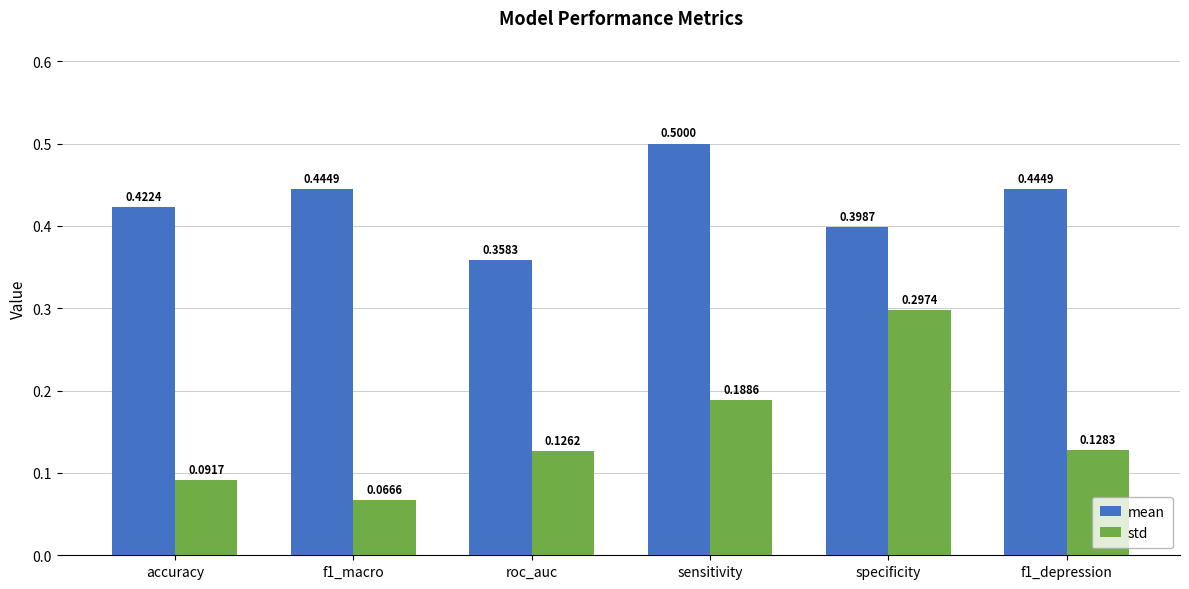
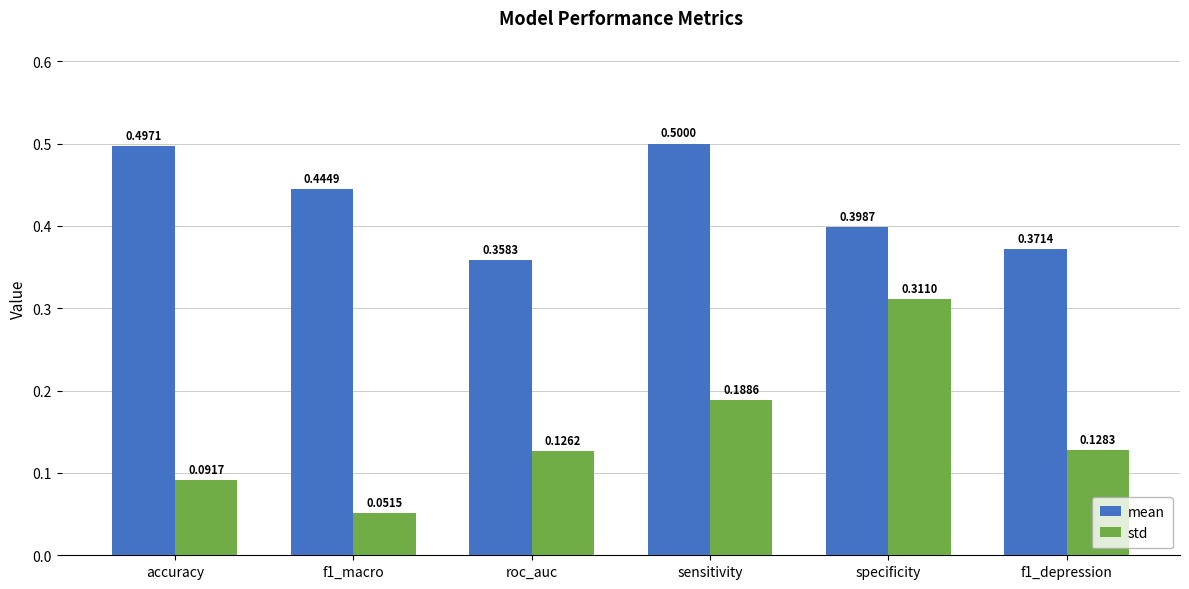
mean, accuracy: 0.4224 -> 0.4971
std, f1_macro: 0.0666 -> 0.0515
std, specificity: 0.2974 -> 0.3110
mean, f1_depression: 0.4449 -> 0.3714
